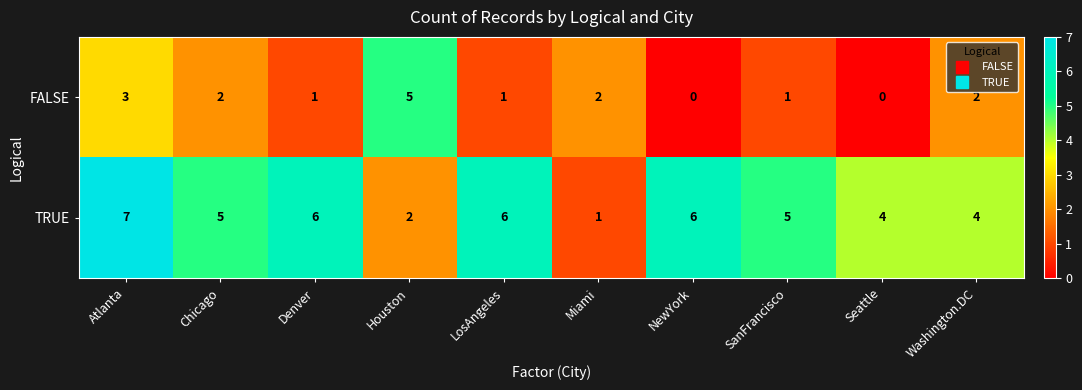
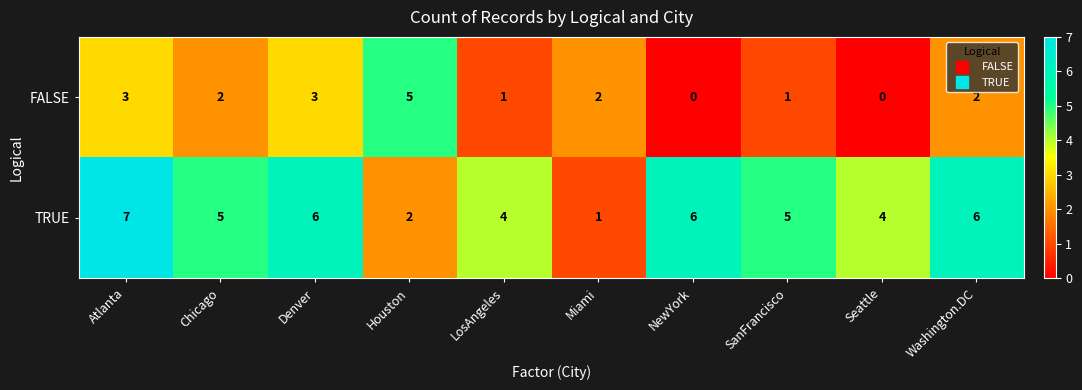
FALSE, Denver: 1 -> 3
TRUE, LosAngeles: 6 -> 4
TRUE, Washington.DC: 4 -> 6
